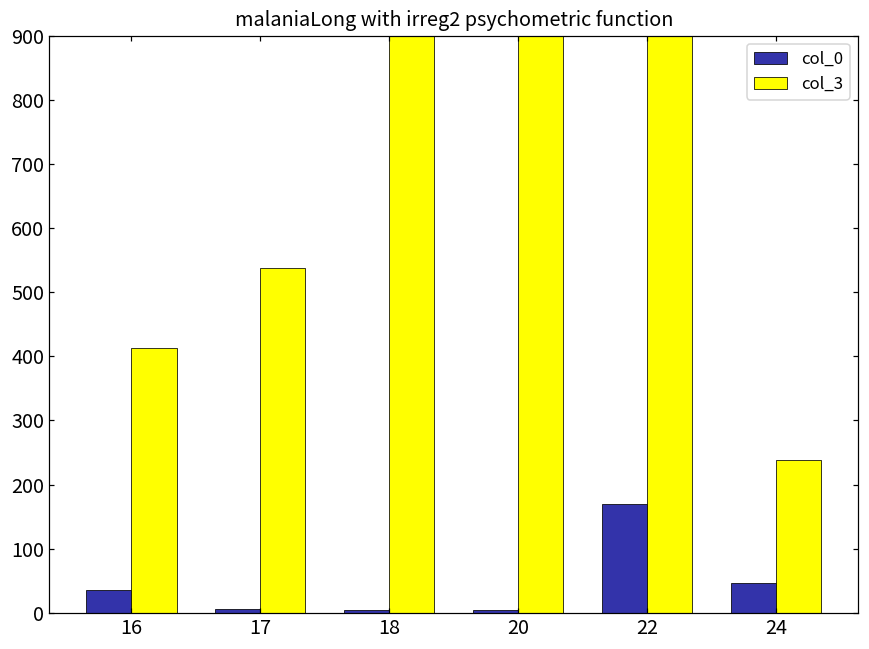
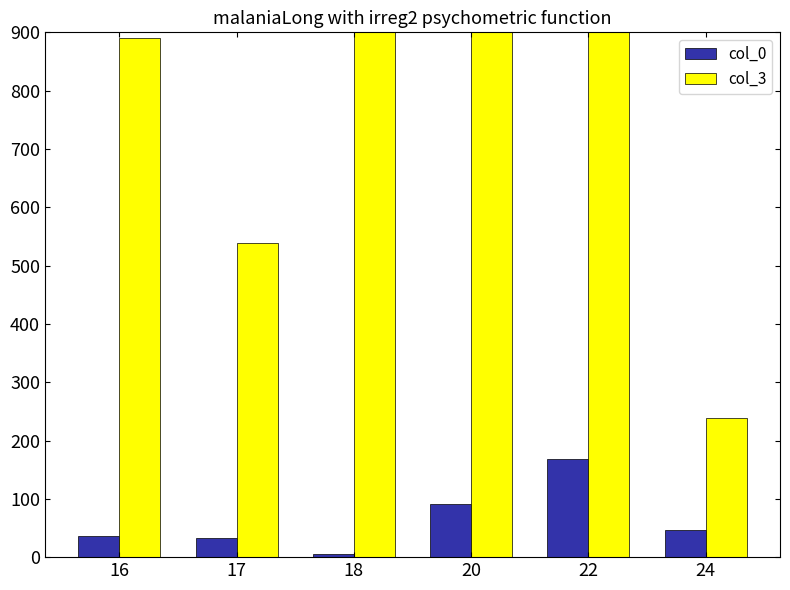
col_3, 16: 410 -> 890
col_0, 17: 10 -> 30
col_0, 20: 10 -> 90
